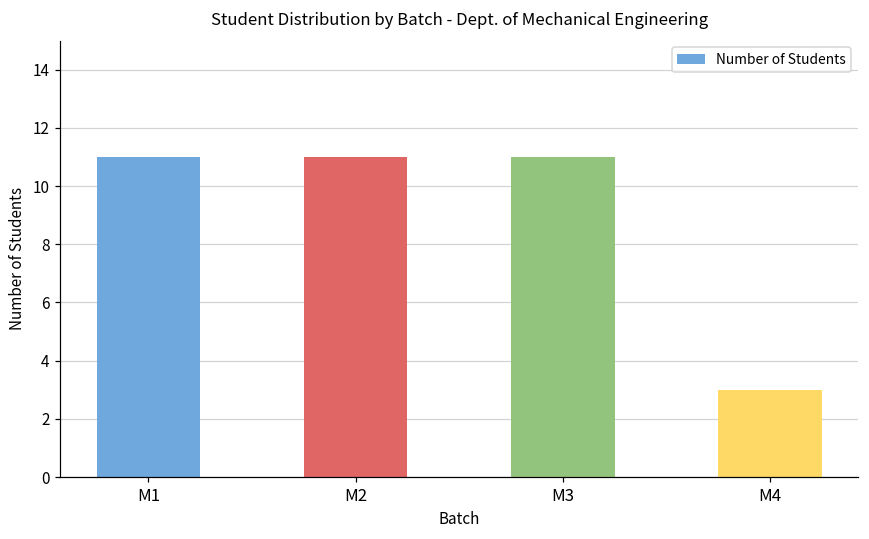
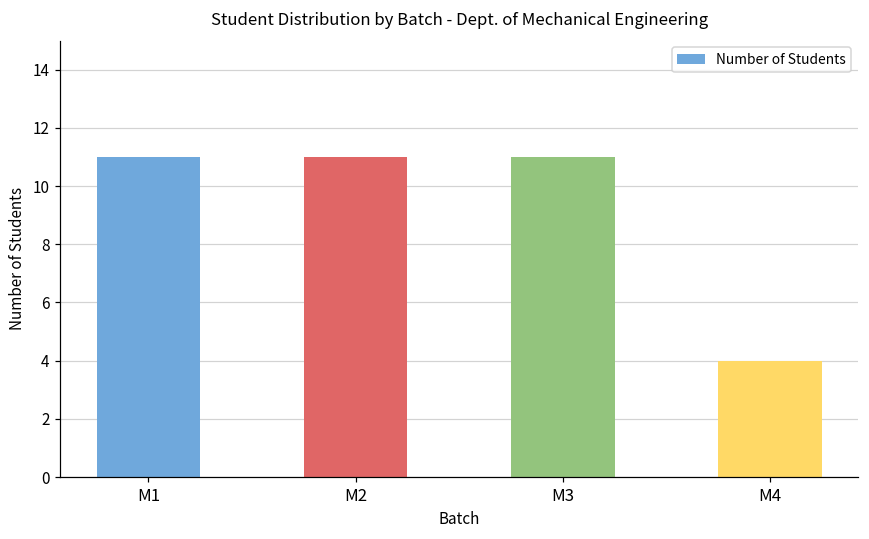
M4: 3 -> 4
